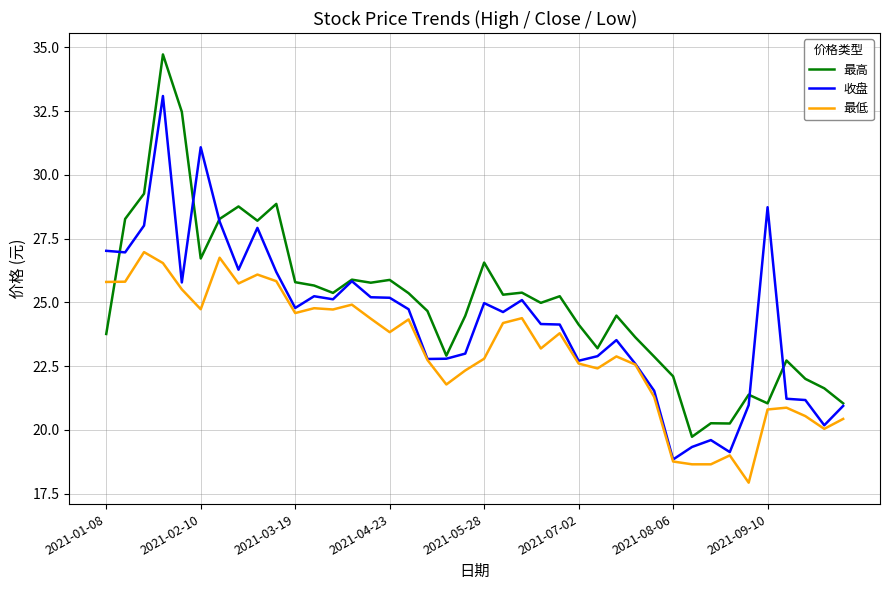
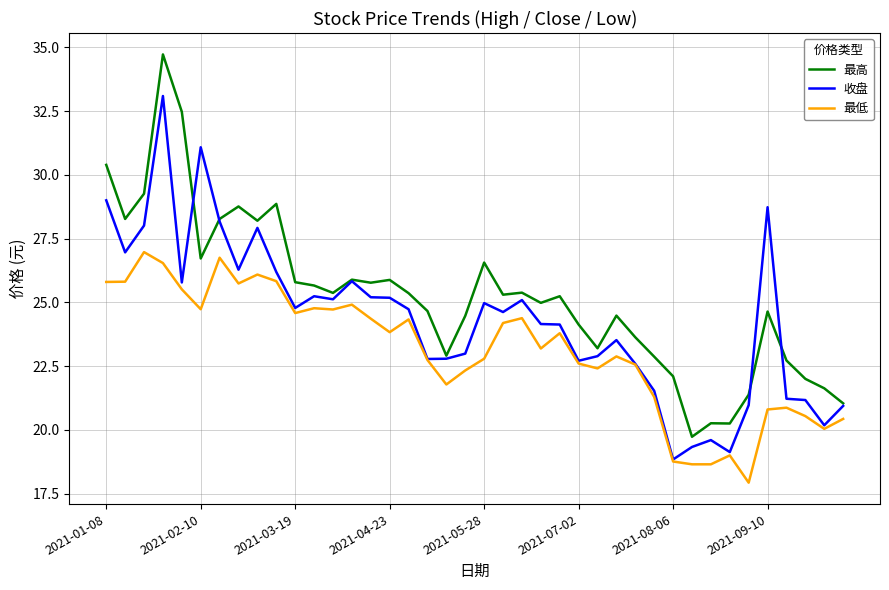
最高, 2021-01-08: 23.8 -> 30.4
收盘, 2021-01-08: 27.0 -> 29.0
最高, 2021-09-10: 21.0 -> 24.6
